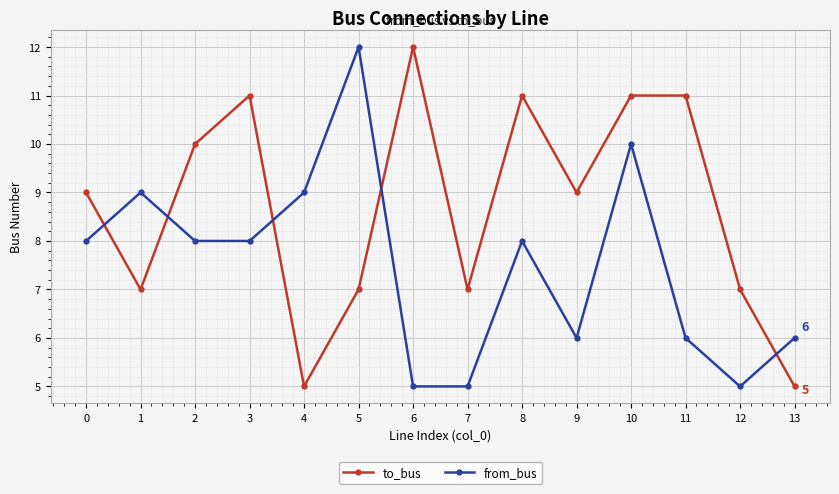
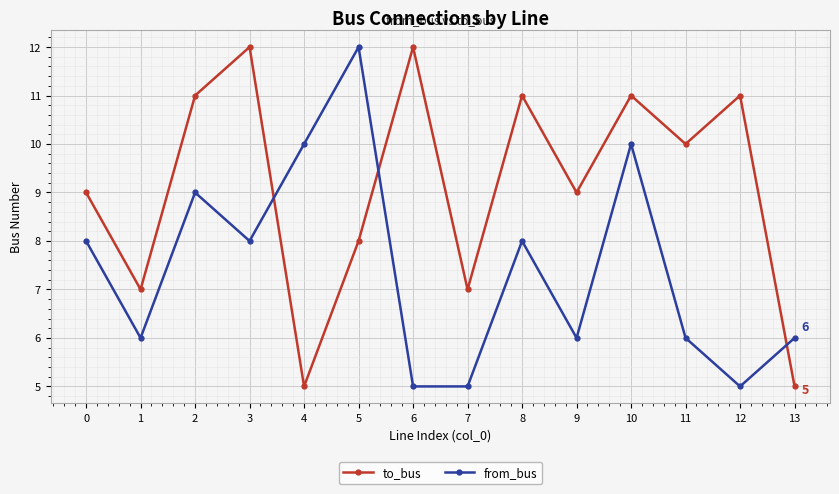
from_bus, 1: 9 -> 6
to_bus, 2: 10 -> 11
from_bus, 2: 8 -> 9
to_bus, 3: 11 -> 12
from_bus, 4: 9 -> 10
to_bus, 5: 7 -> 8
to_bus, 11: 11 -> 10
to_bus, 12: 7 -> 11
